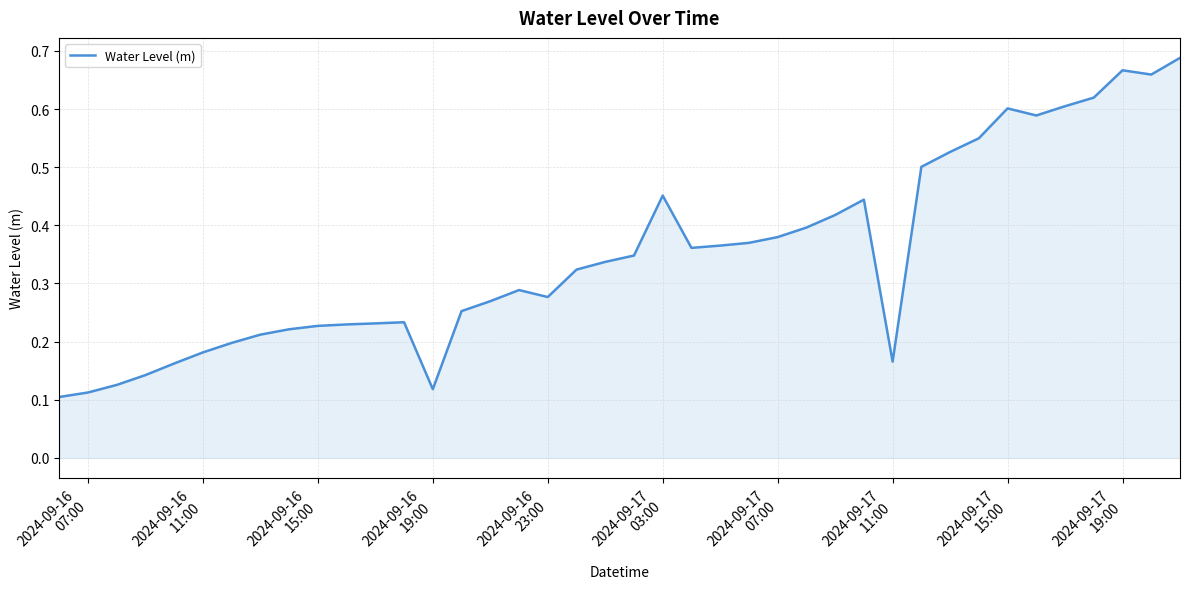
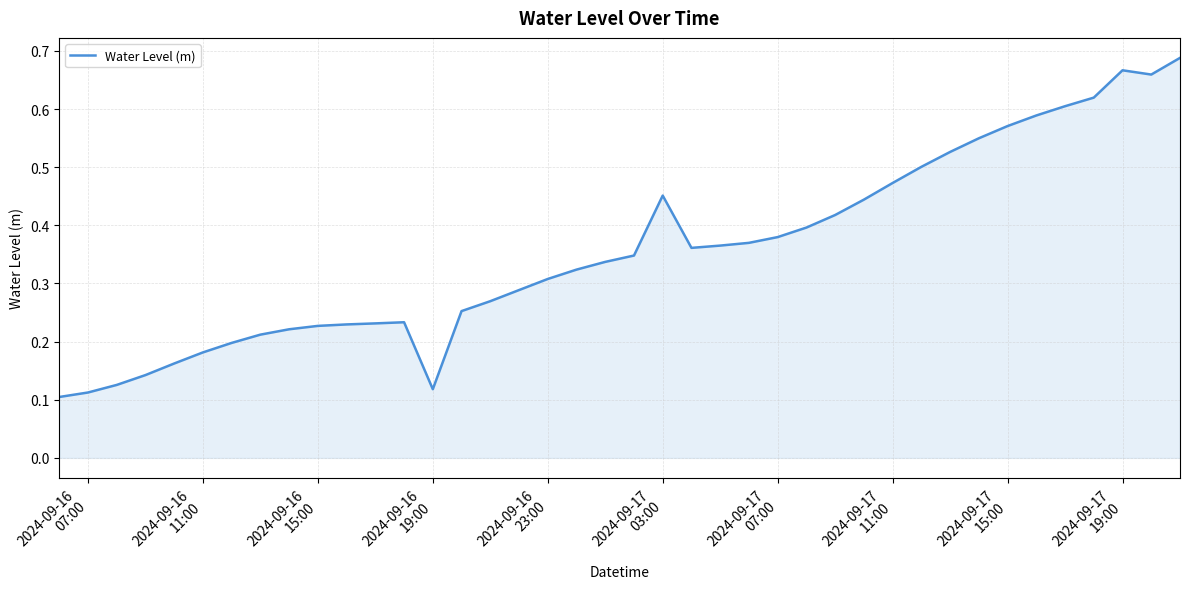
2024-09-16 23:00: 0.28 -> 0.31
2024-09-17 11:00: 0.17 -> 0.47
2024-09-17 15:00: 0.60 -> 0.57
